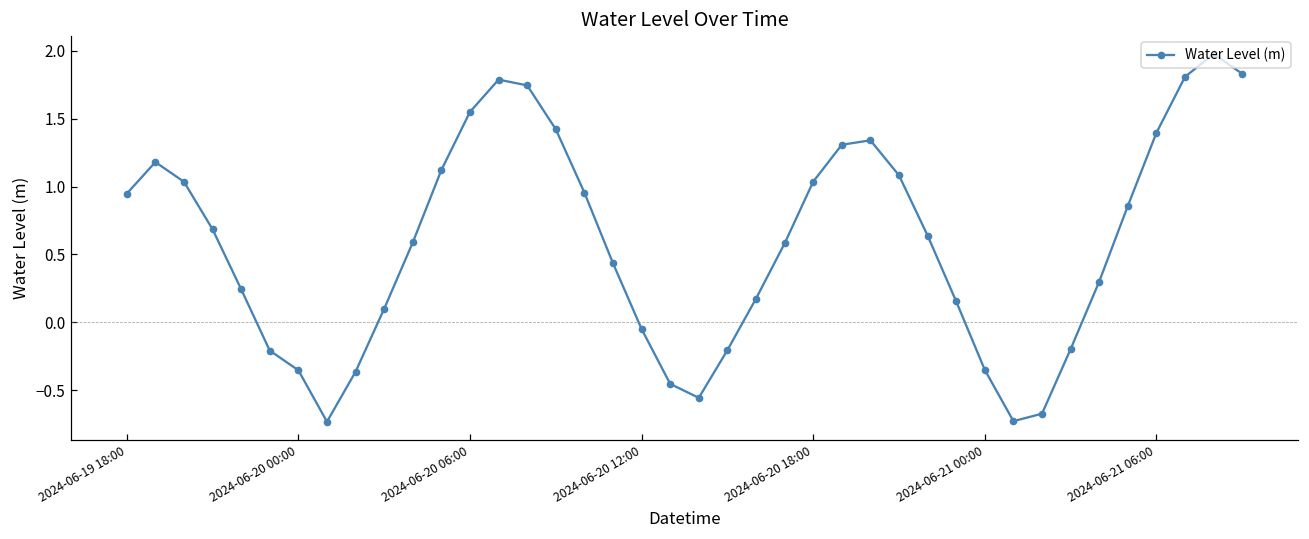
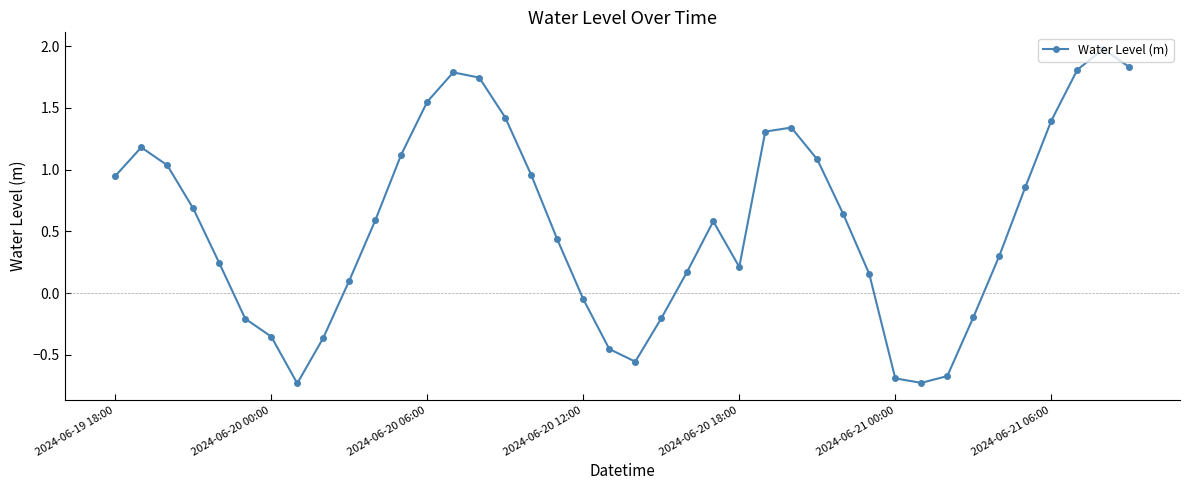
2024-06-20 18:00: 1.04 -> 0.21
2024-06-21 00:00: -0.35 -> -0.69
